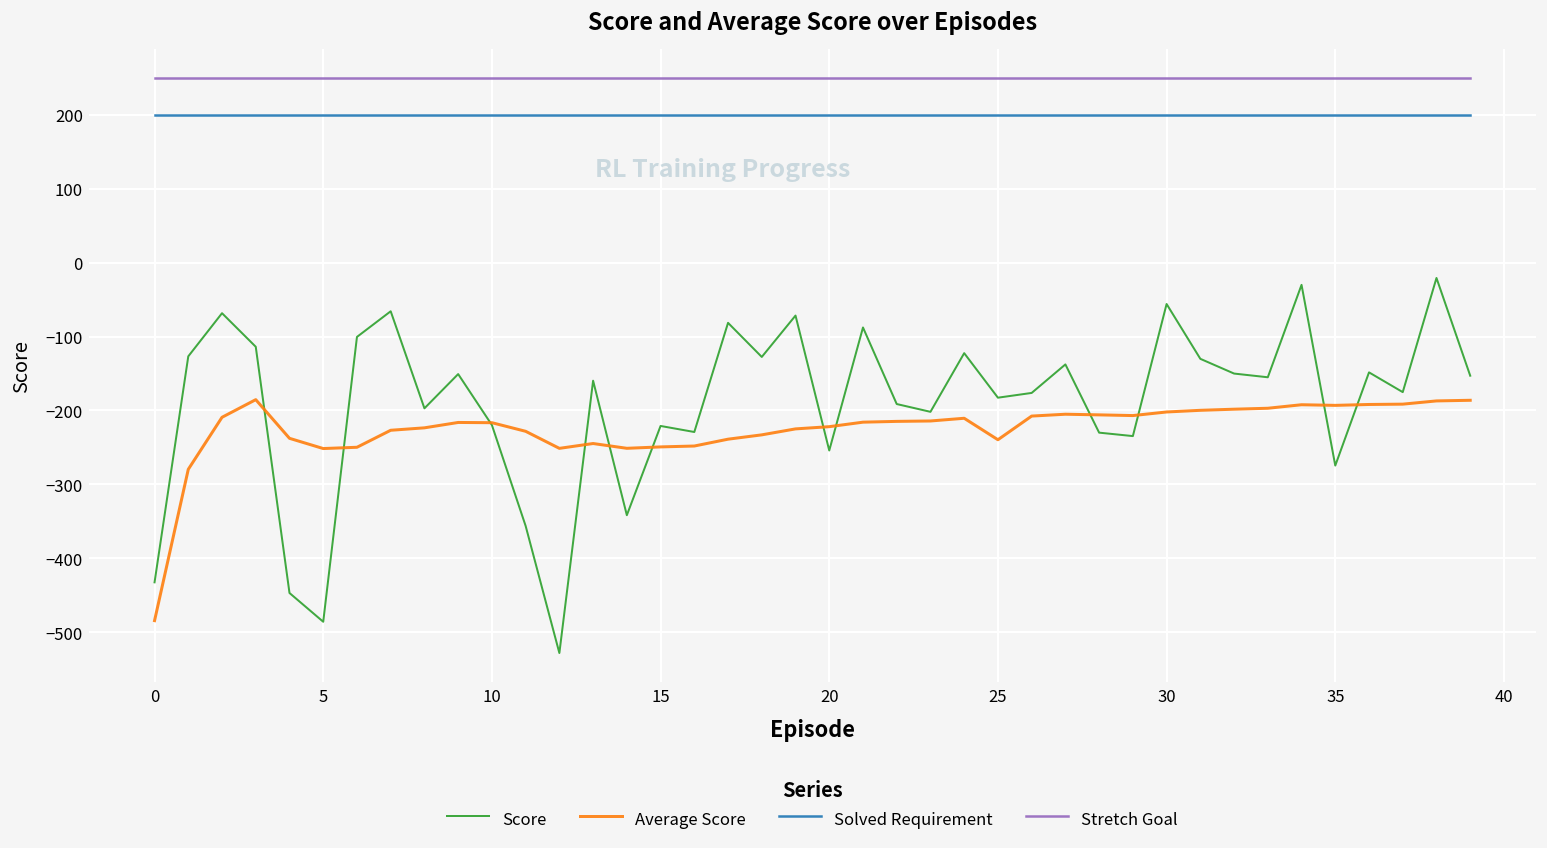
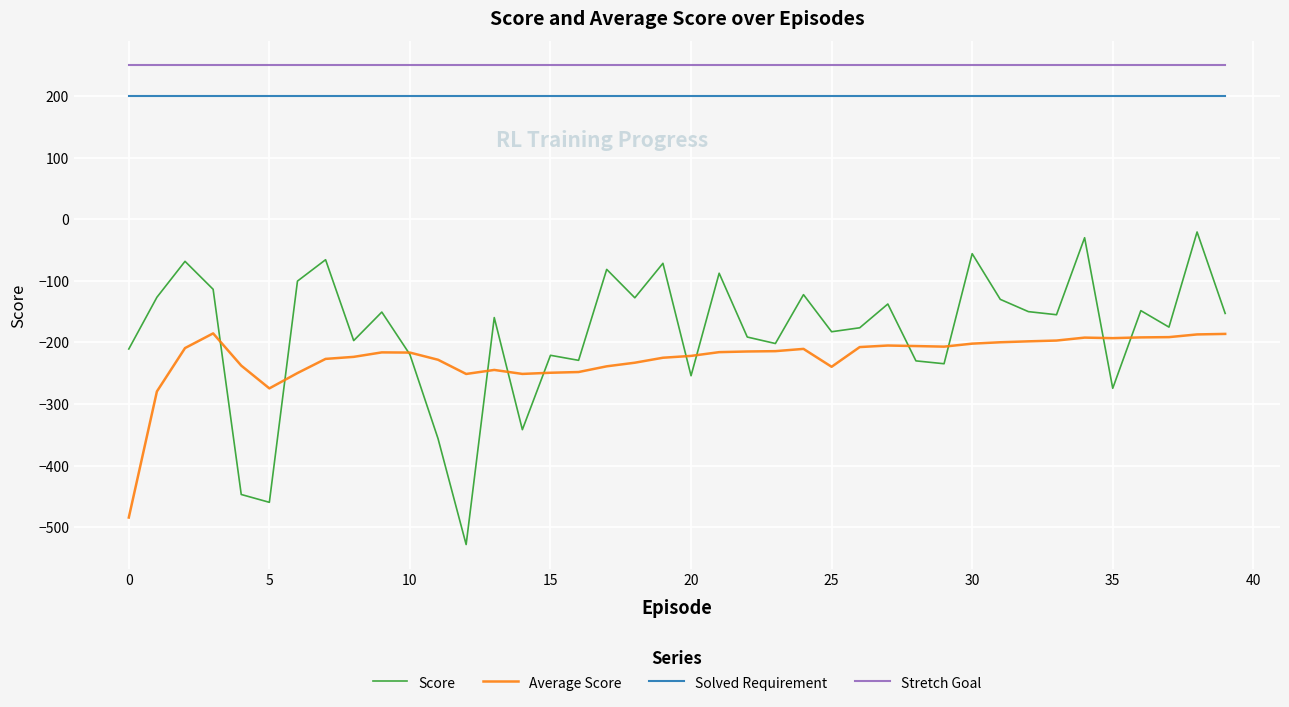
Score, 0: -430 -> -210
Score, 5: -490 -> -460
Average Score, 5: -250 -> -270
